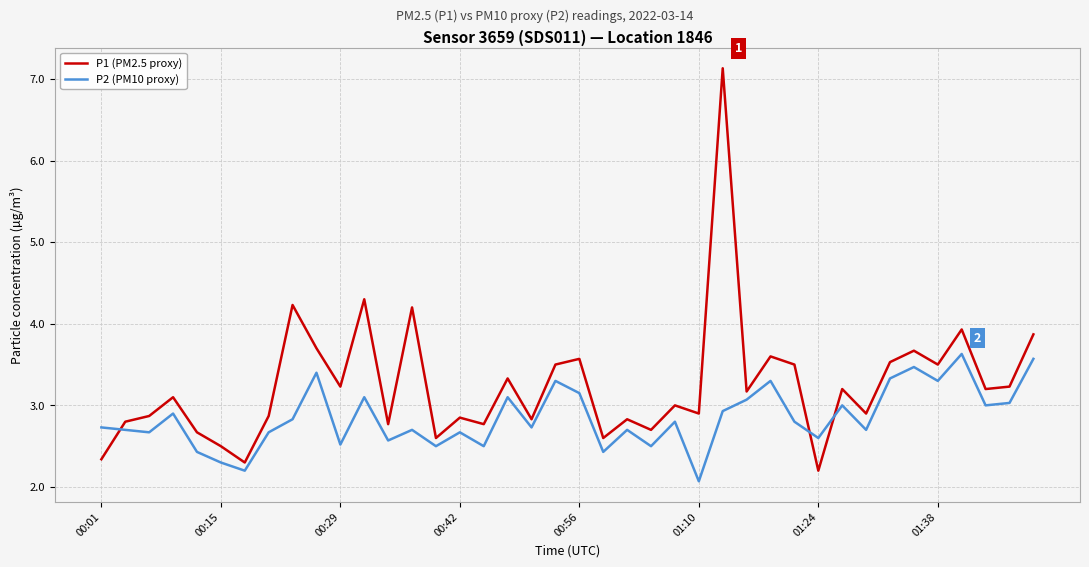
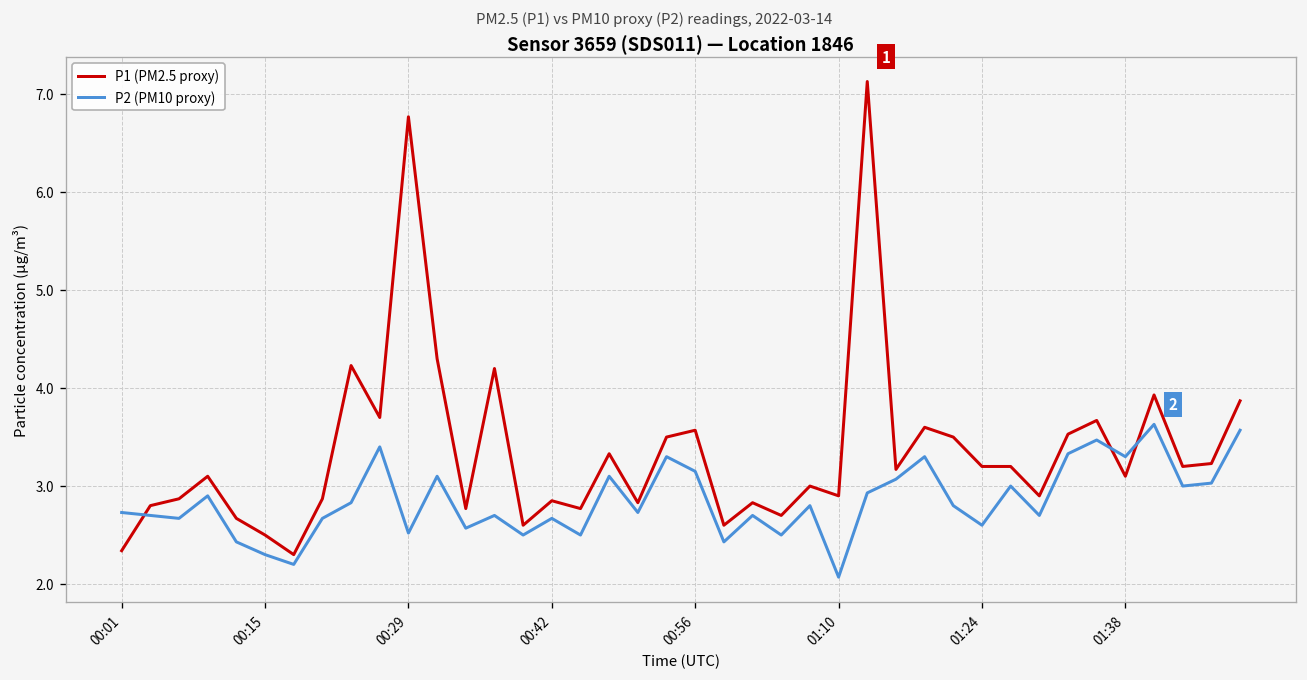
P1 (PM2.5 proxy), 00:29: 3.2 -> 6.8
P1 (PM2.5 proxy), 01:24: 2.2 -> 3.2
P1 (PM2.5 proxy), 01:38: 3.5 -> 3.1
